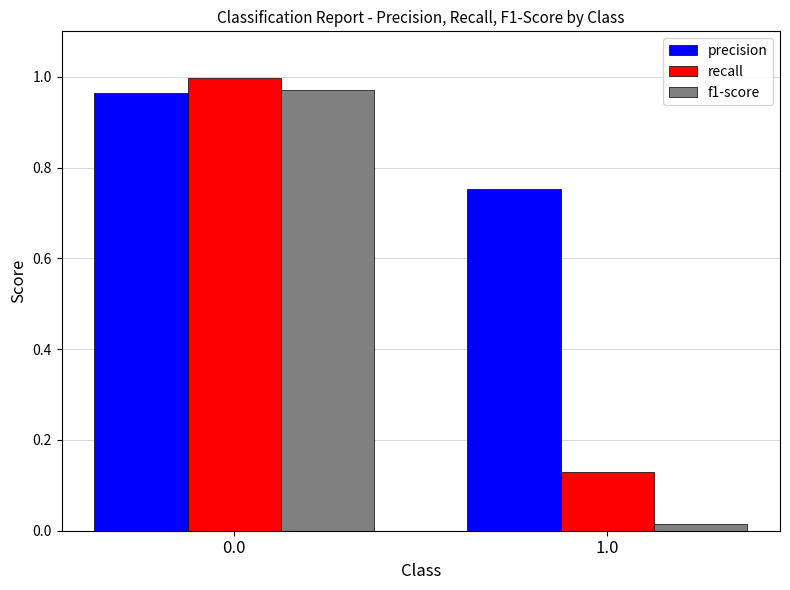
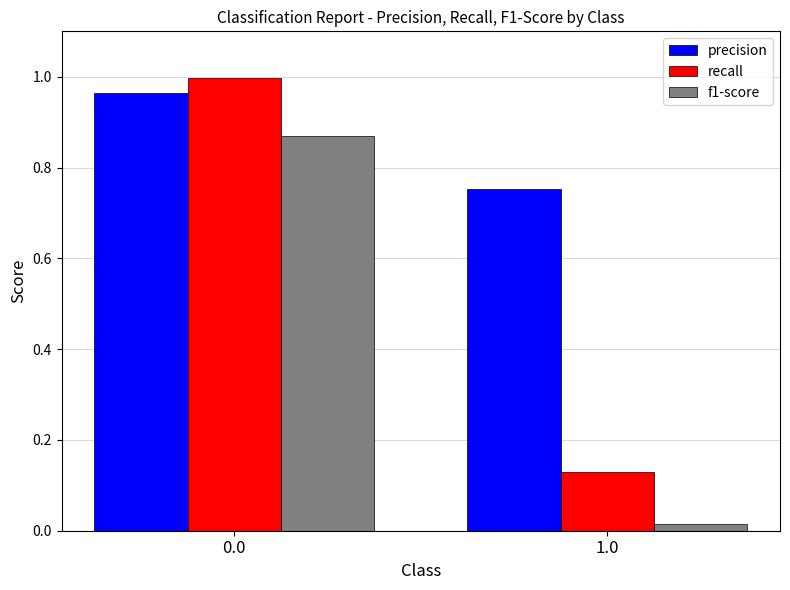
f1-score, 0.0: 0.97 -> 0.87
